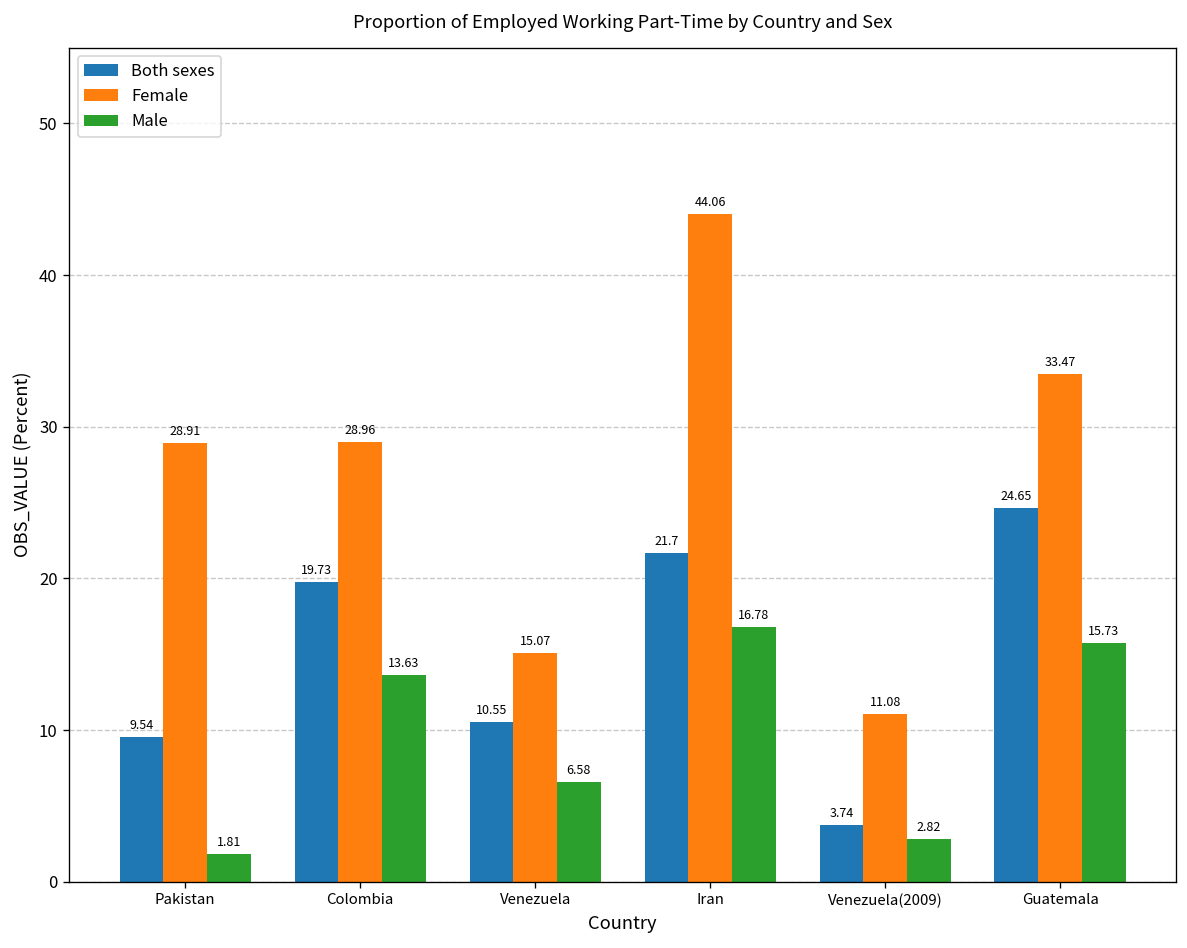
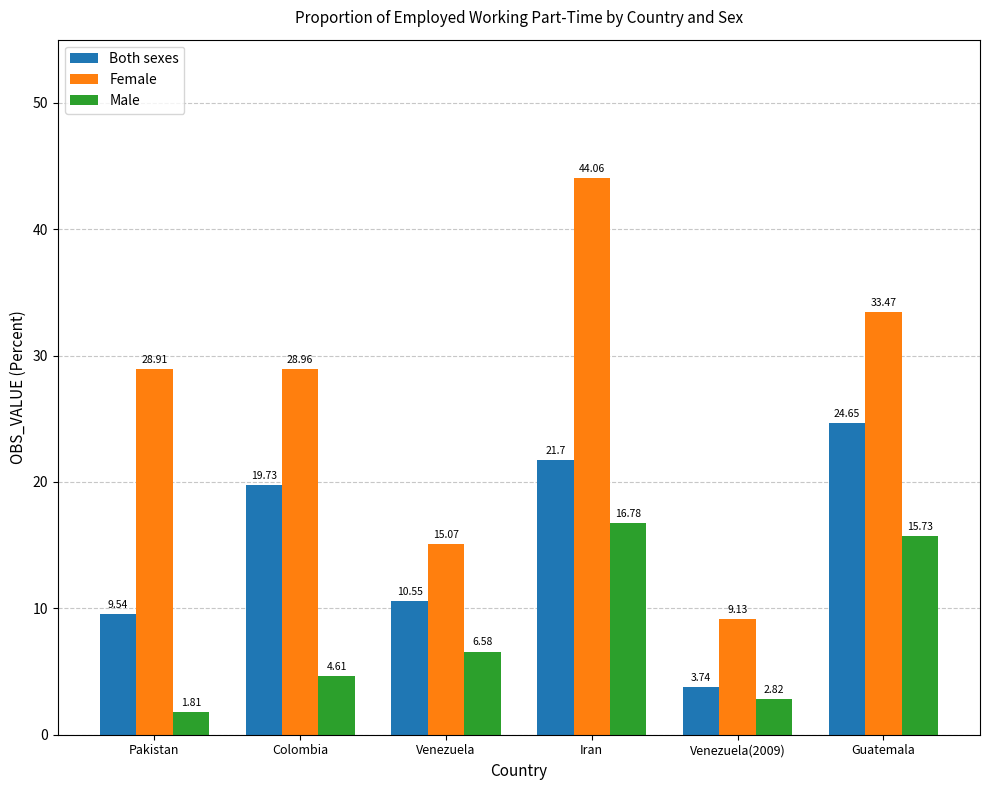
Male, Colombia: 13.63 -> 4.61
Female, Venezuela(2009): 11.08 -> 9.13
